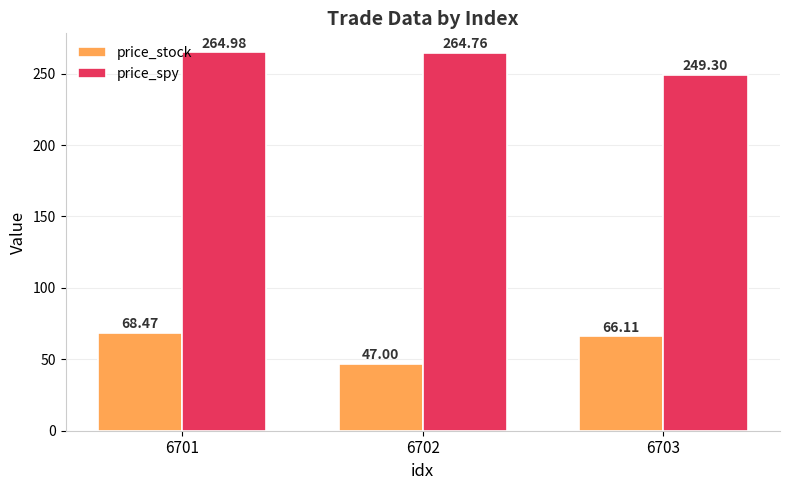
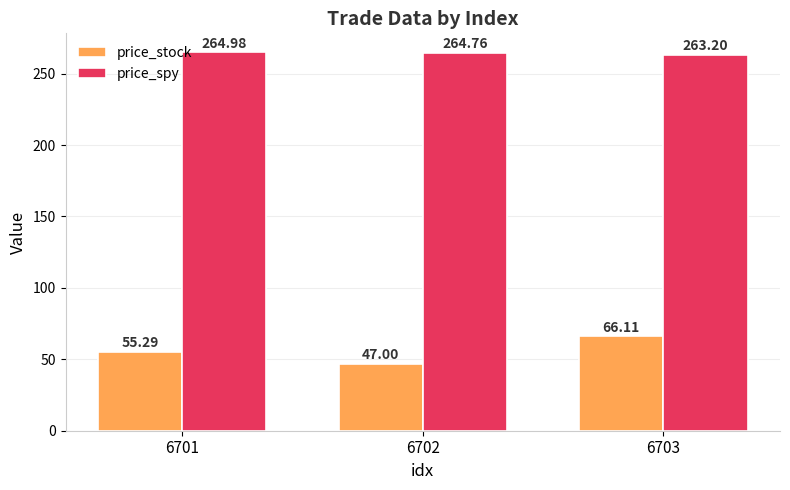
price_stock, 6701: 68.47 -> 55.29
price_spy, 6703: 249.30 -> 263.20
